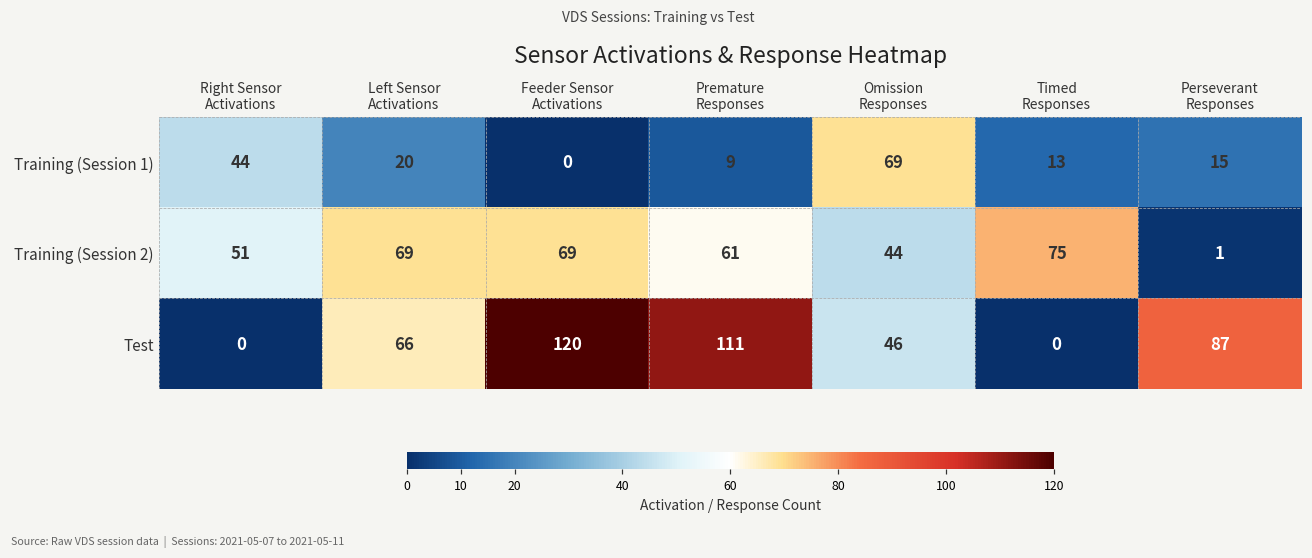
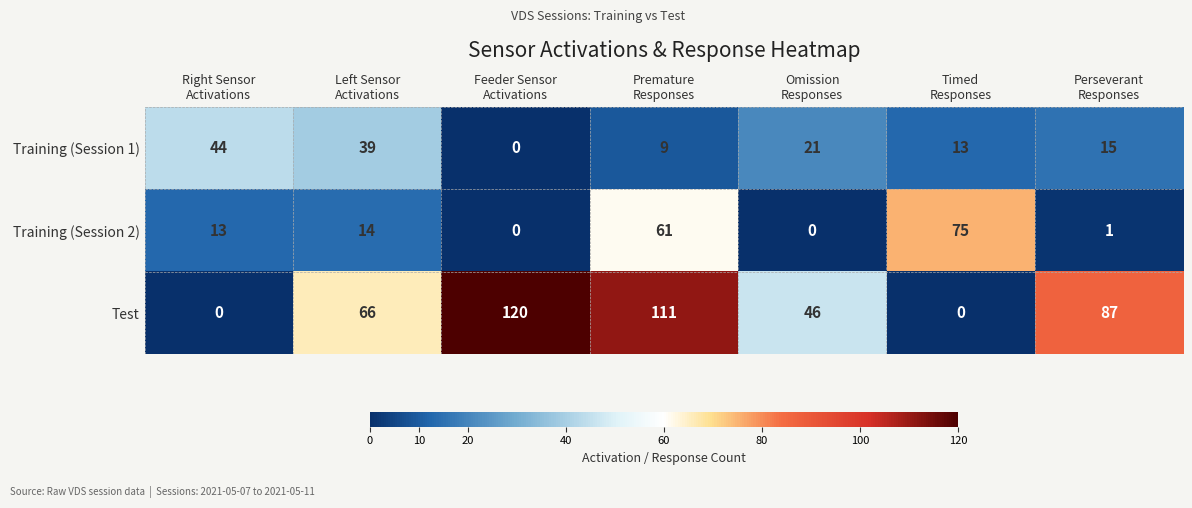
Training (Session 1), Left Sensor Activations: 20 -> 39
Training (Session 1), Omission Responses: 69 -> 21
Training (Session 2), Right Sensor Activations: 51 -> 13
Training (Session 2), Left Sensor Activations: 69 -> 14
Training (Session 2), Feeder Sensor Activations: 69 -> 0
Training (Session 2), Omission Responses: 44 -> 0
